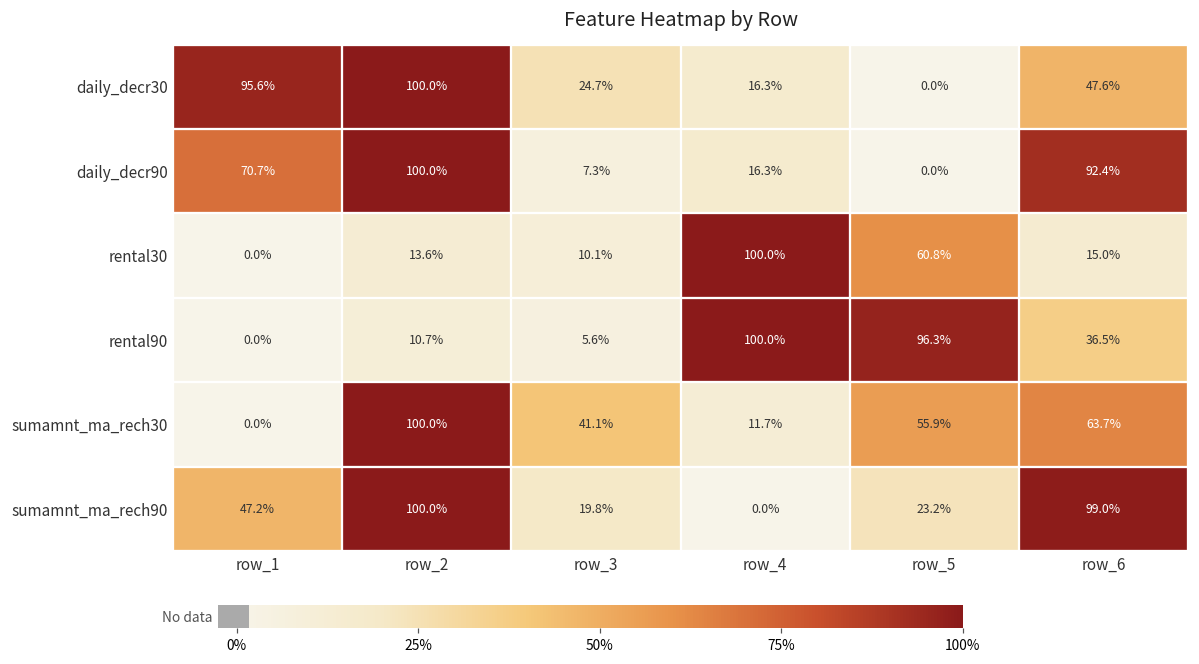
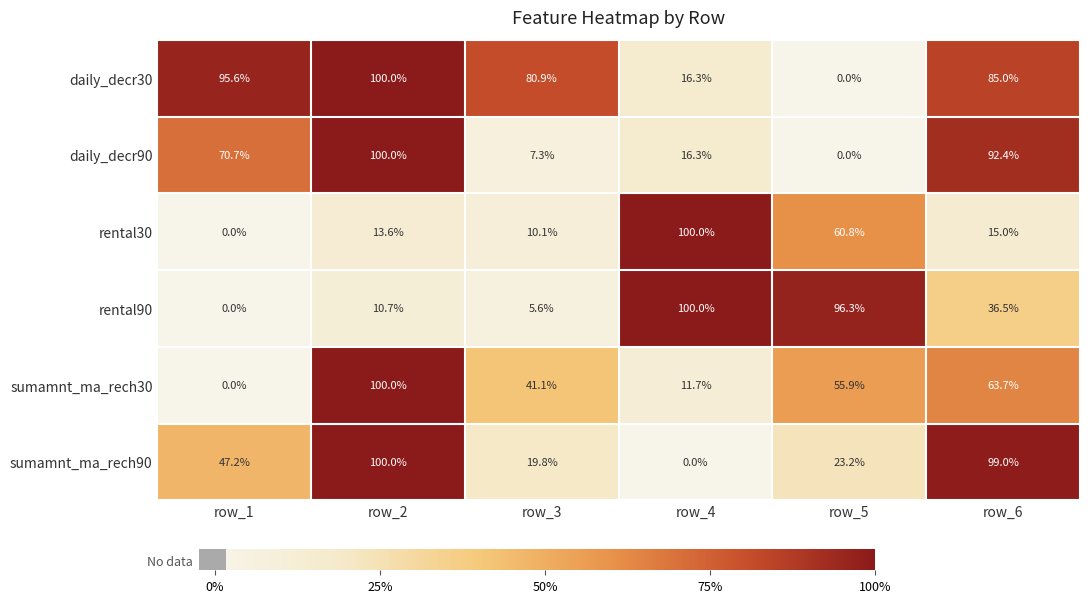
daily_decr30, row_3: 24.7% -> 80.9%
daily_decr30, row_6: 47.6% -> 85.0%
